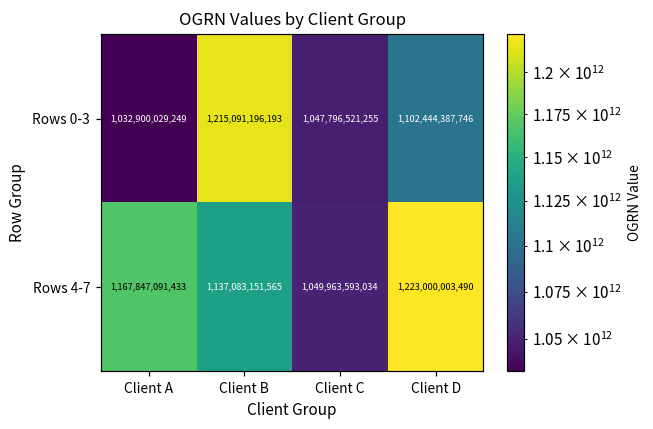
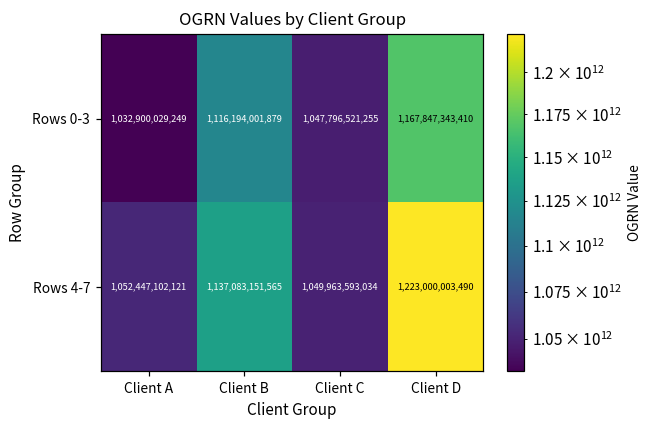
Rows 0-3, Client B: 1,215,091,196,193 -> 1,116,194,001,879
Rows 0-3, Client D: 1,102,444,387,746 -> 1,167,847,343,410
Rows 4-7, Client A: 1,167,847,091,433 -> 1,052,447,102,121
